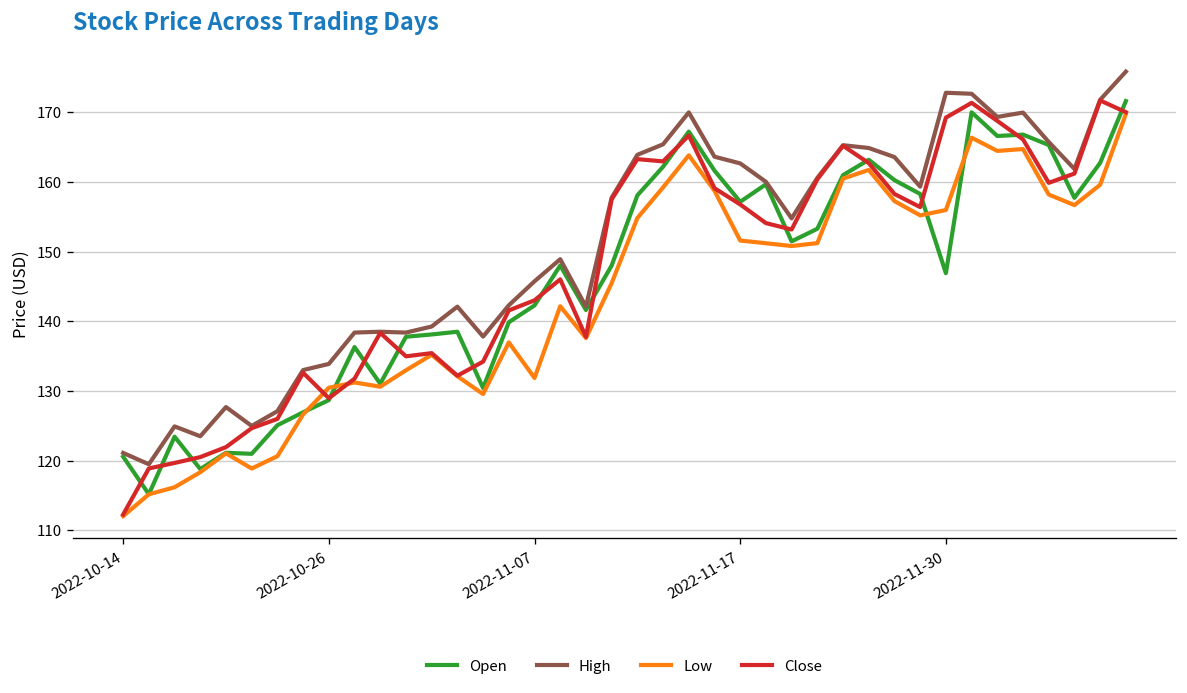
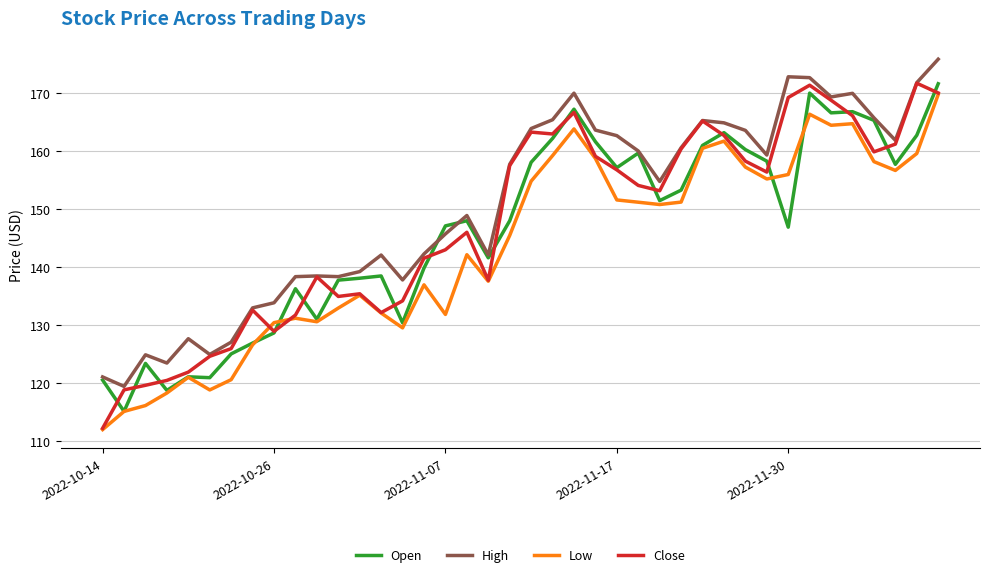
Open, 2022-11-07: 142 -> 147
